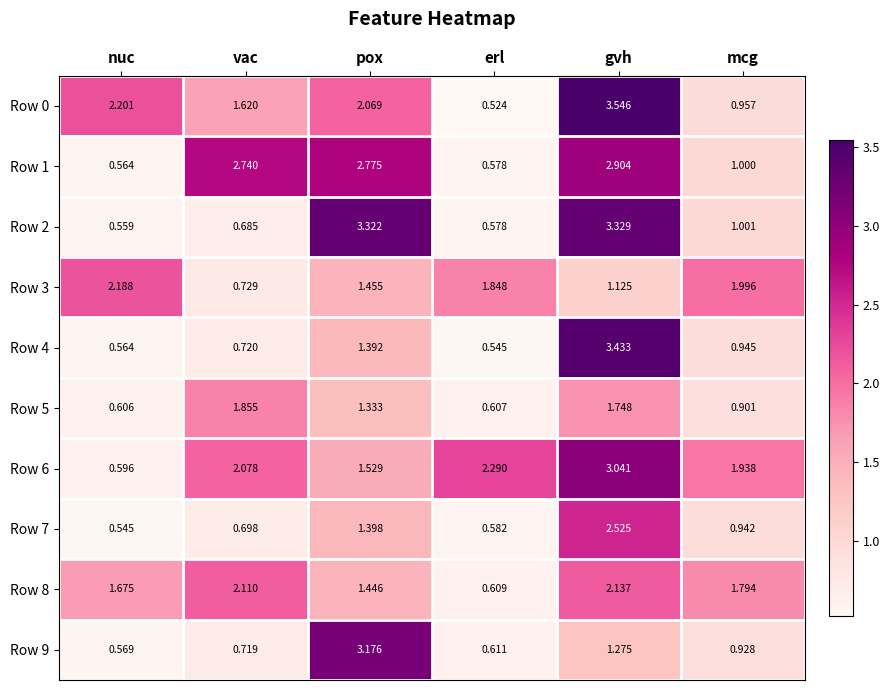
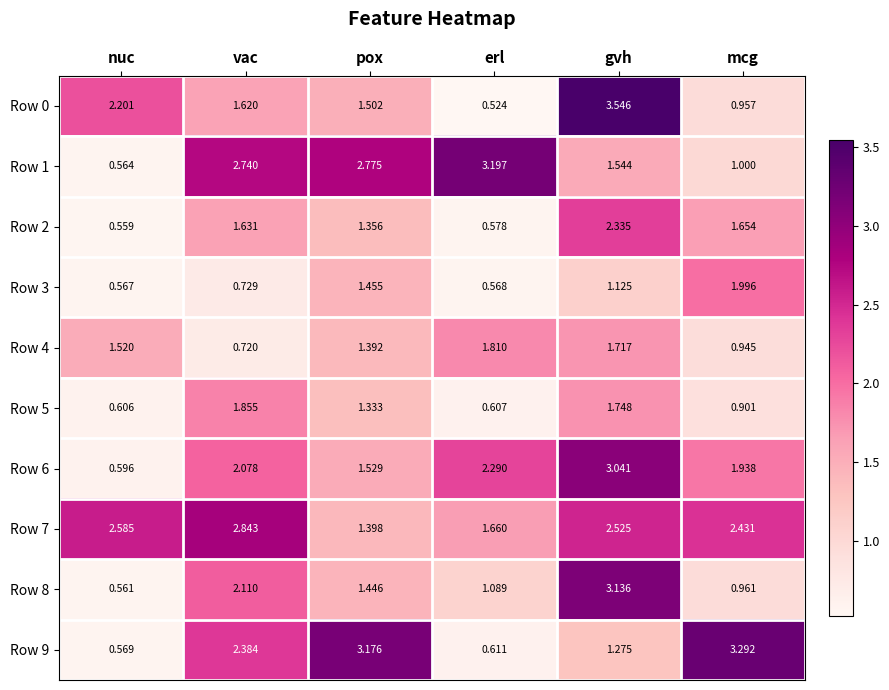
Row 0, pox: 2.069 -> 1.502
Row 1, erl: 0.578 -> 3.197
Row 1, gvh: 2.904 -> 1.544
Row 2, vac: 0.685 -> 1.631
Row 2, pox: 3.322 -> 1.356
Row 2, gvh: 3.329 -> 2.335
Row 2, mcg: 1.001 -> 1.654
Row 3, nuc: 2.188 -> 0.567
Row 3, erl: 1.848 -> 0.568
Row 4, nuc: 0.564 -> 1.520
Row 4, erl: 0.545 -> 1.810
Row 4, gvh: 3.433 -> 1.717
Row 7, nuc: 0.545 -> 2.585
Row 7, vac: 0.698 -> 2.843
Row 7, erl: 0.582 -> 1.660
Row 7, mcg: 0.942 -> 2.431
Row 8, nuc: 1.675 -> 0.561
Row 8, erl: 0.609 -> 1.089
Row 8, gvh: 2.137 -> 3.136
Row 8, mcg: 1.794 -> 0.961
Row 9, vac: 0.719 -> 2.384
Row 9, mcg: 0.928 -> 3.292
